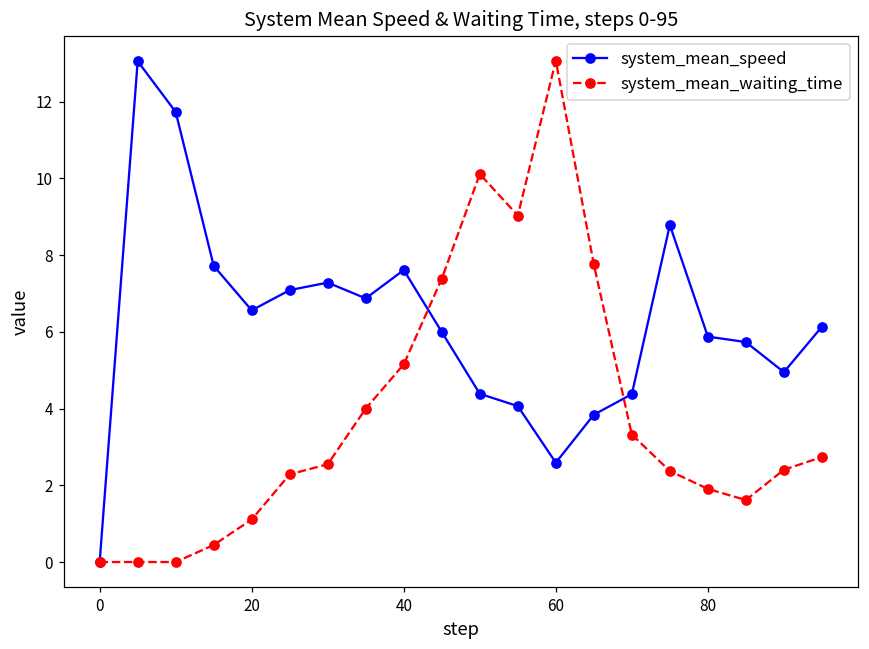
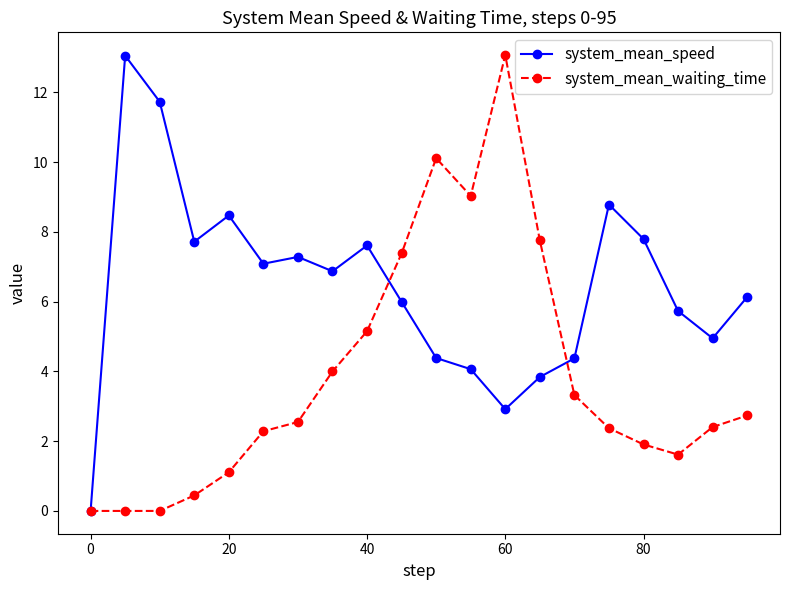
system_mean_speed, 20: 6.6 -> 8.5
system_mean_speed, 60: 2.6 -> 2.9
system_mean_speed, 80: 5.9 -> 7.8
